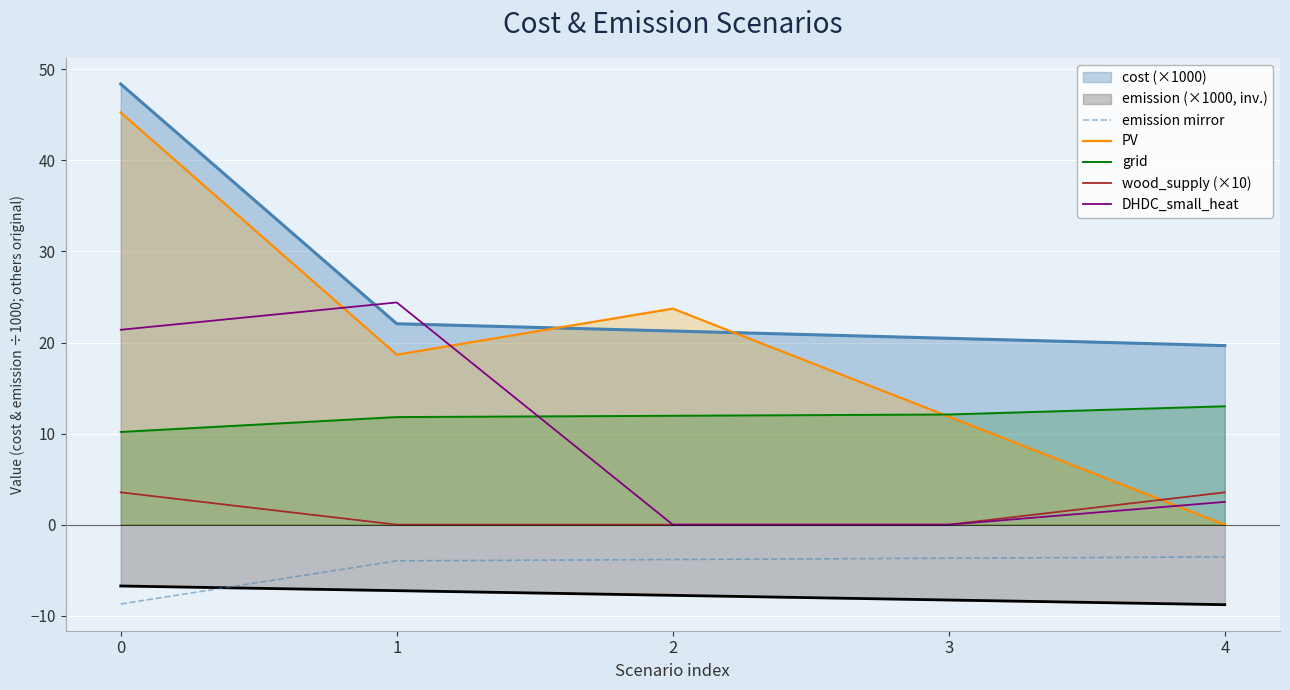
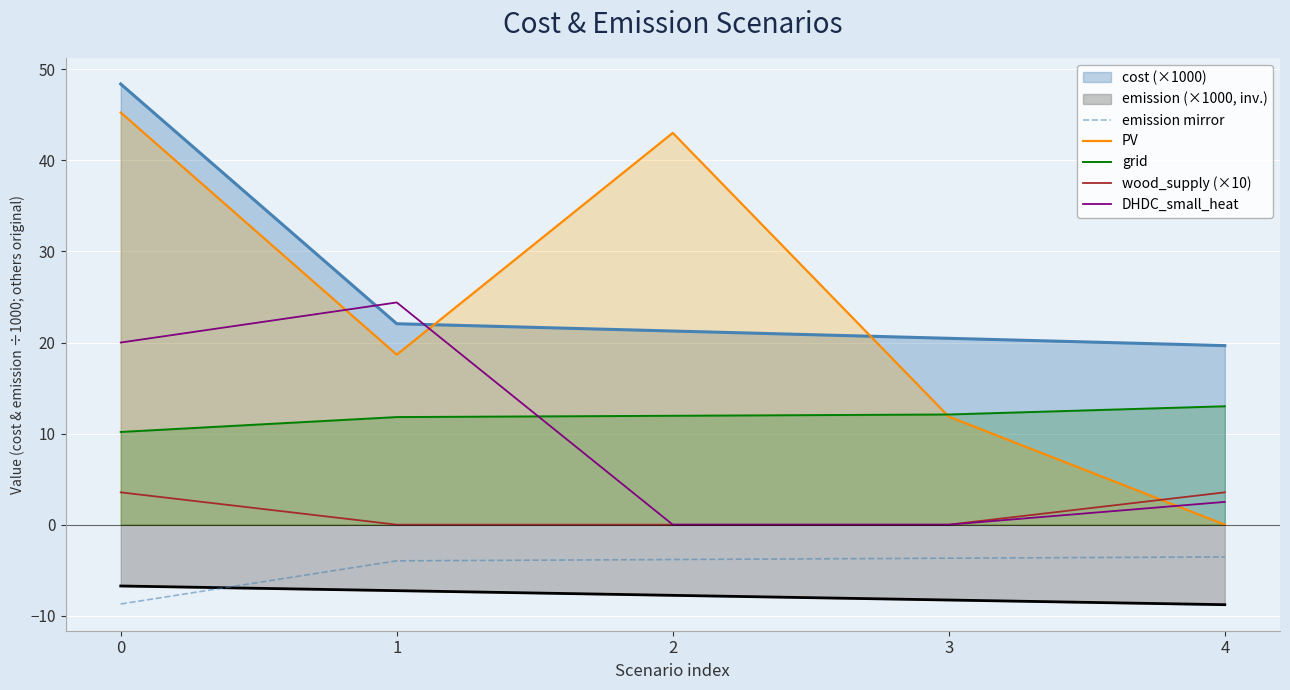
DHDC_small_heat, 0: 21 -> 20
PV, 2: 24 -> 43
